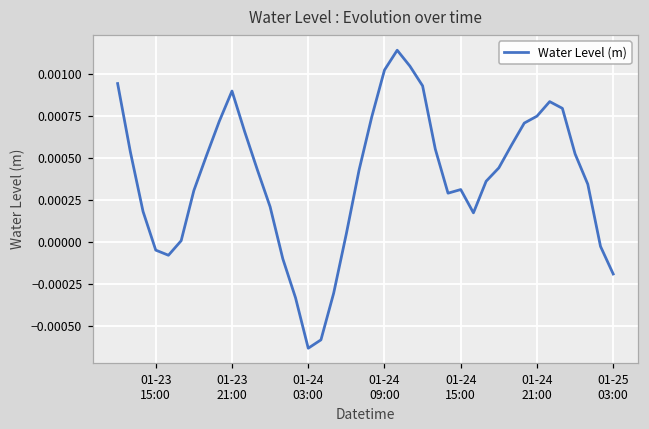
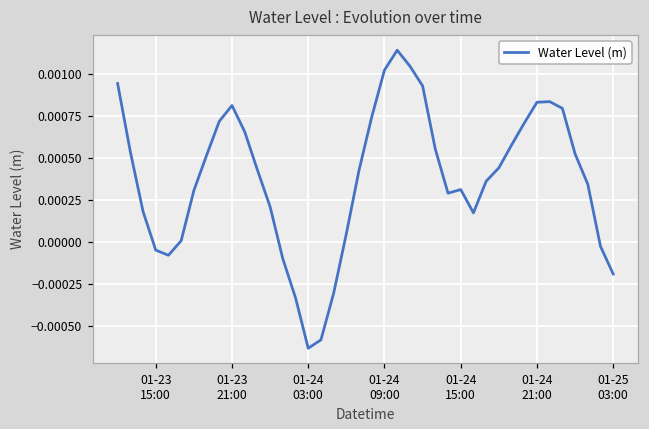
01-23 21:00: 0.00090 -> 0.00081
01-24 21:00: 0.00075 -> 0.00083
